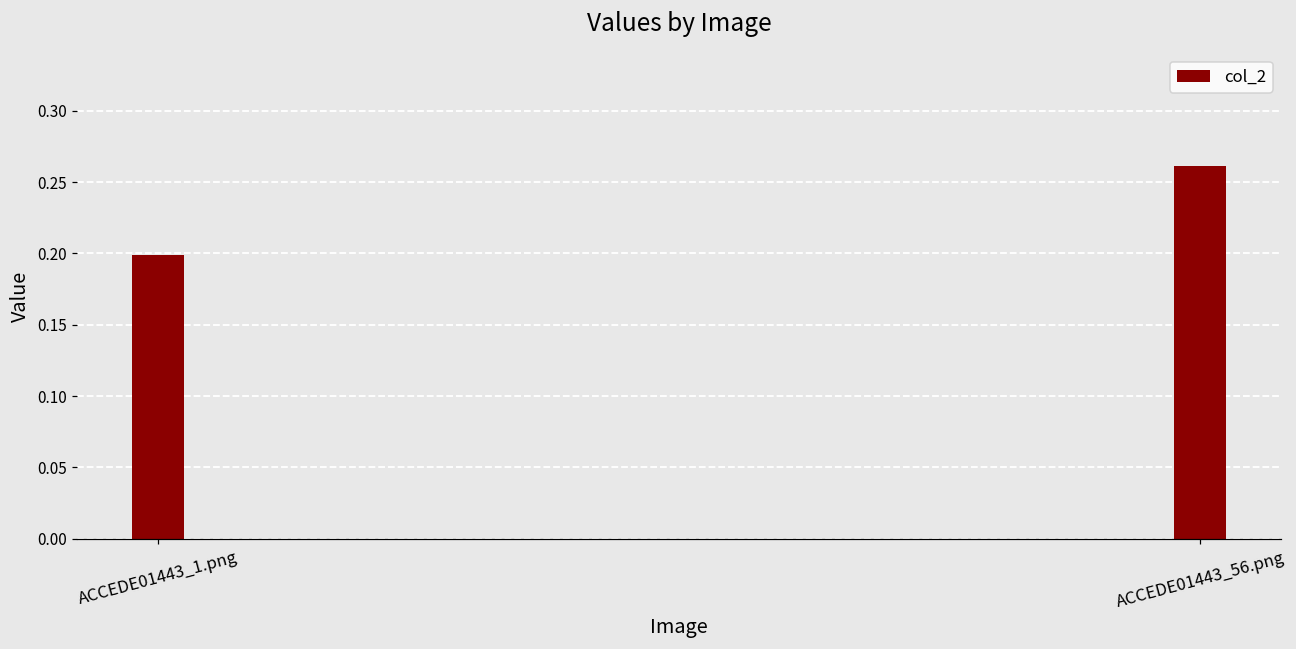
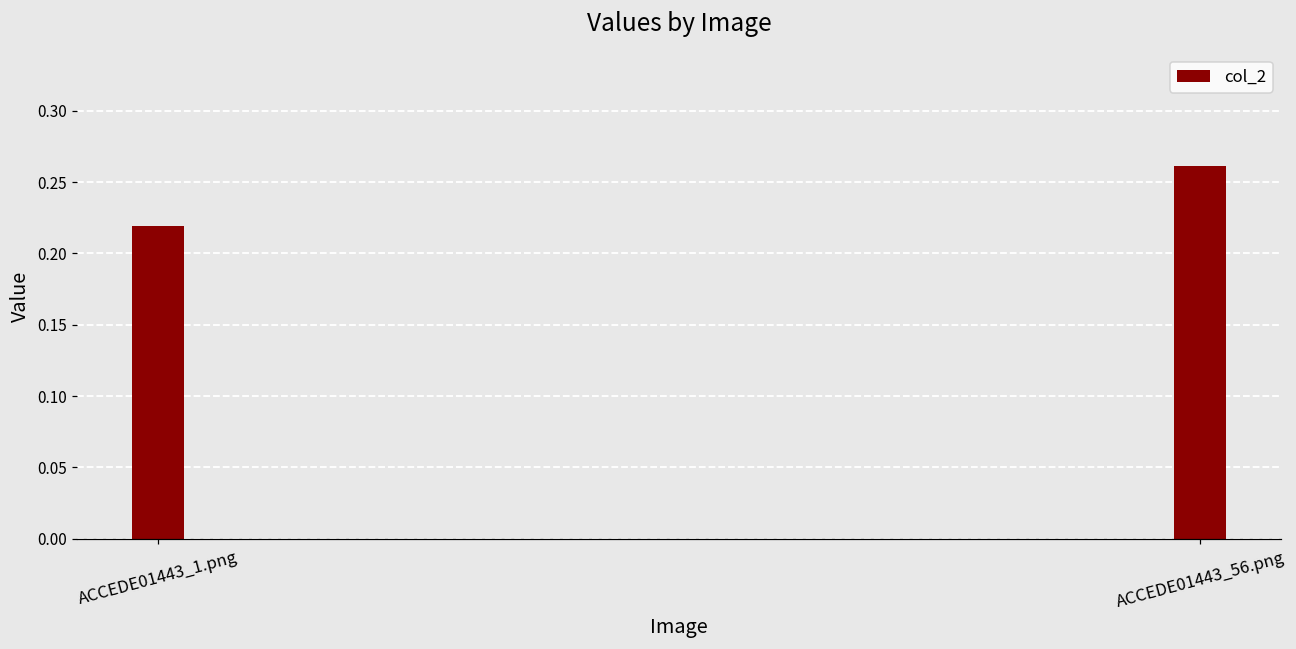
ACCEDE01443_1.png: 0.199 -> 0.219
